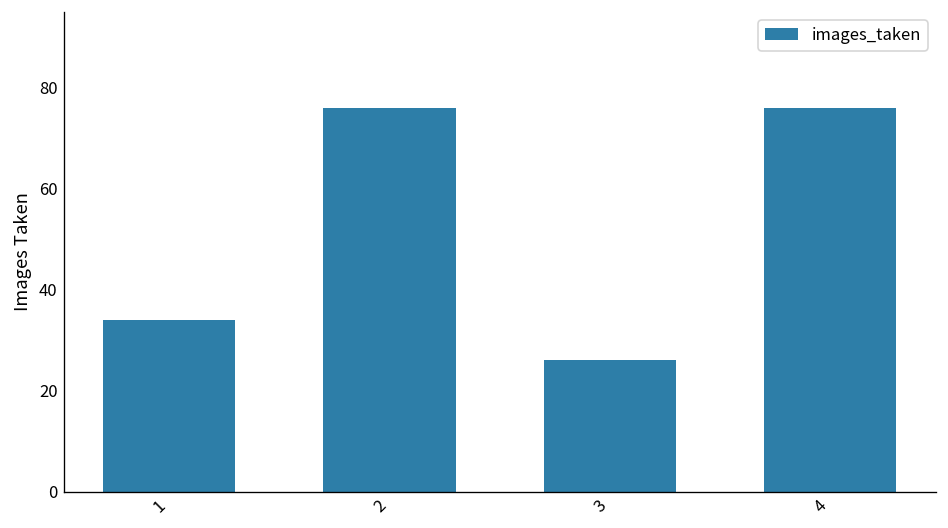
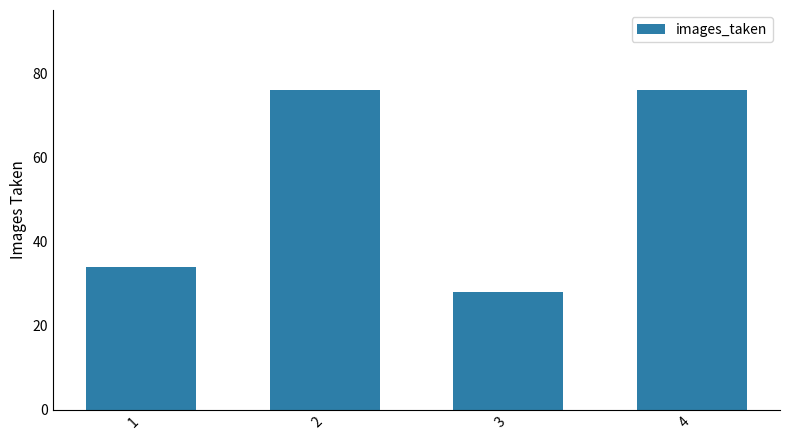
3: 26 -> 28
